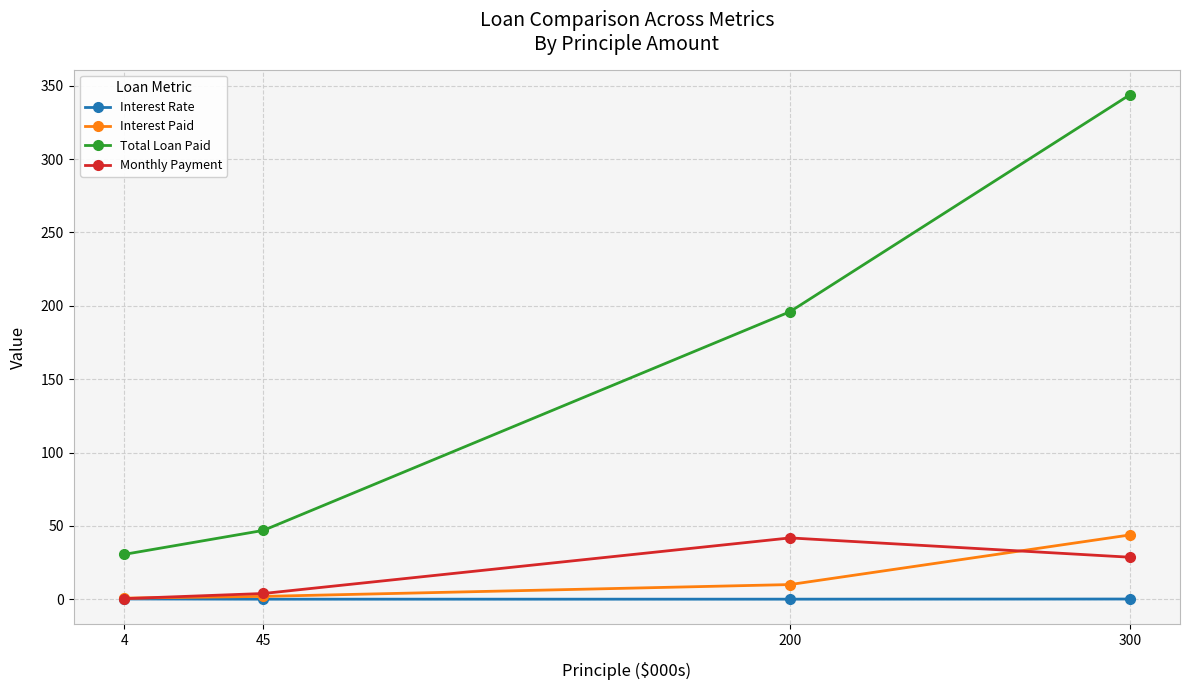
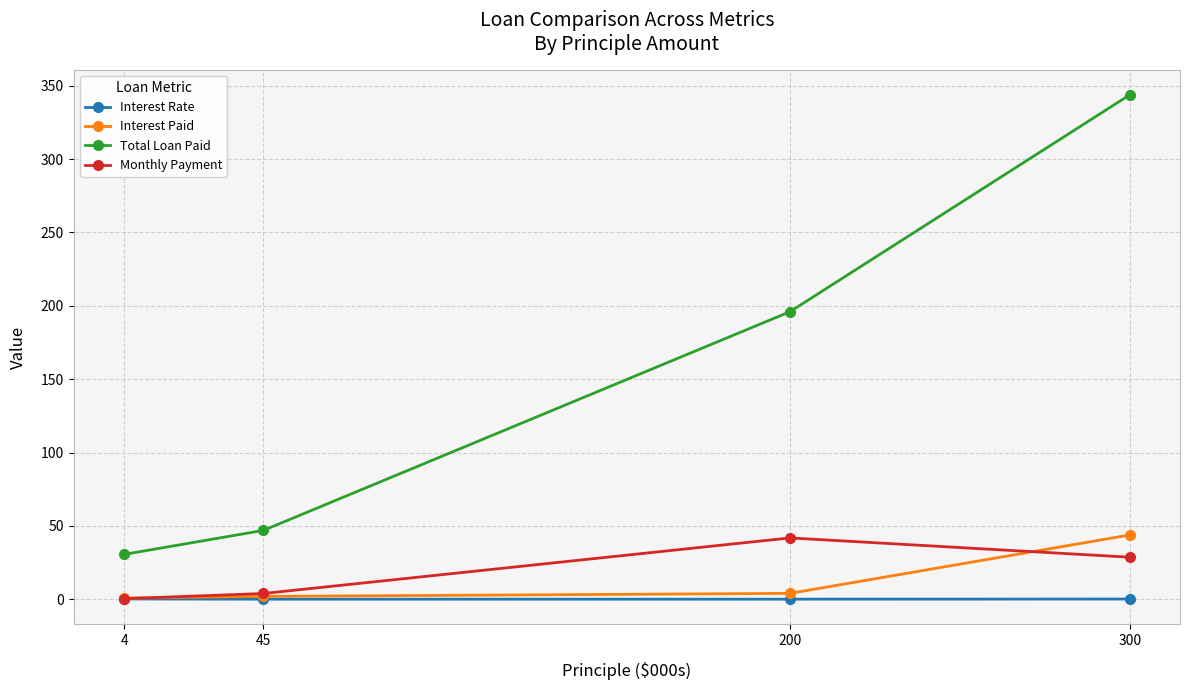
Interest Paid, 200: 10 -> 4
